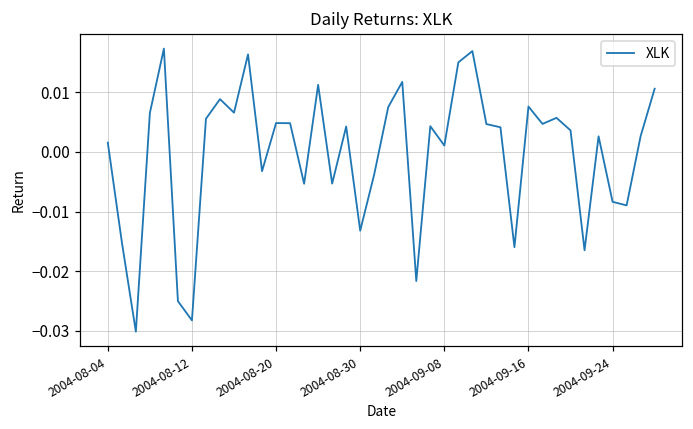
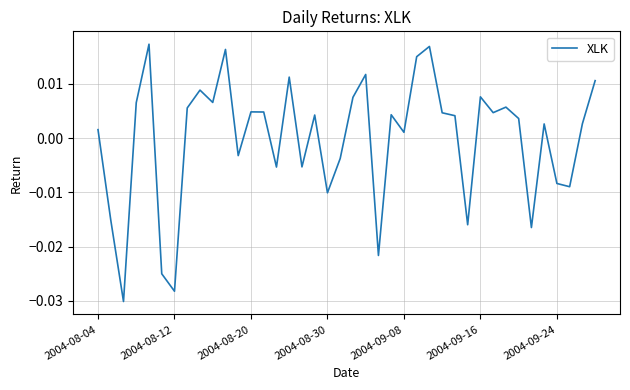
2004-08-30: -0.013 -> -0.010
